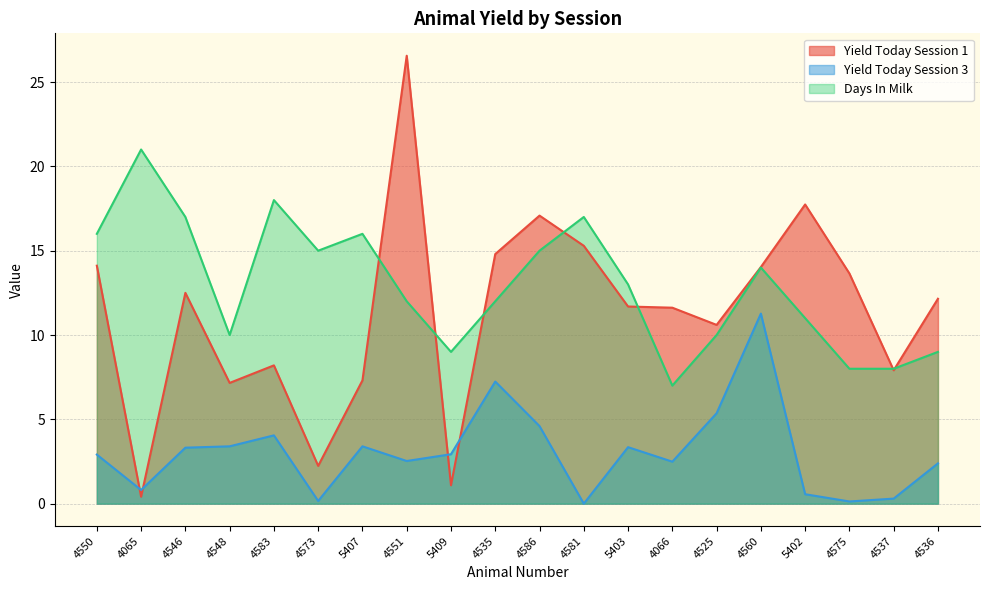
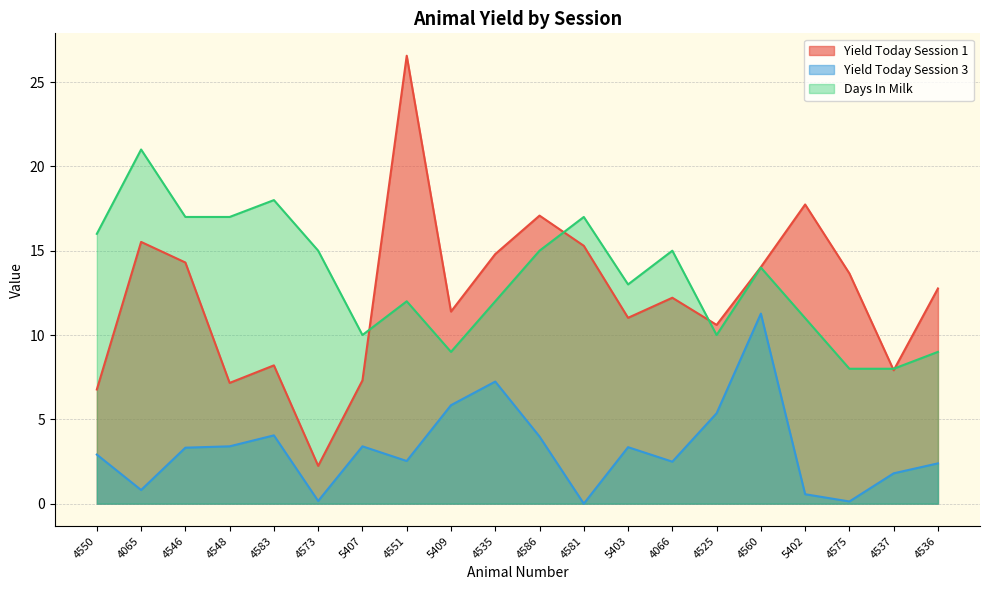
Yield Today Session 1, 4550: 14.1 -> 6.8
Yield Today Session 1, 4065: 0.4 -> 15.5
Yield Today Session 1, 4546: 12.5 -> 14.3
Days In Milk, 4548: 10 -> 17
Days In Milk, 5407: 16 -> 10
Yield Today Session 1, 5409: 1.1 -> 11.4
Yield Today Session 3, 5409: 2.9 -> 5.8
Yield Today Session 3, 4586: 4.6 -> 4.0
Yield Today Session 1, 5403: 11.7 -> 11.0
Yield Today Session 1, 4066: 11.6 -> 12.2
Days In Milk, 4066: 7 -> 15
Yield Today Session 3, 4537: 0.3 -> 1.8
Yield Today Session 1, 4536: 12.2 -> 12.8
